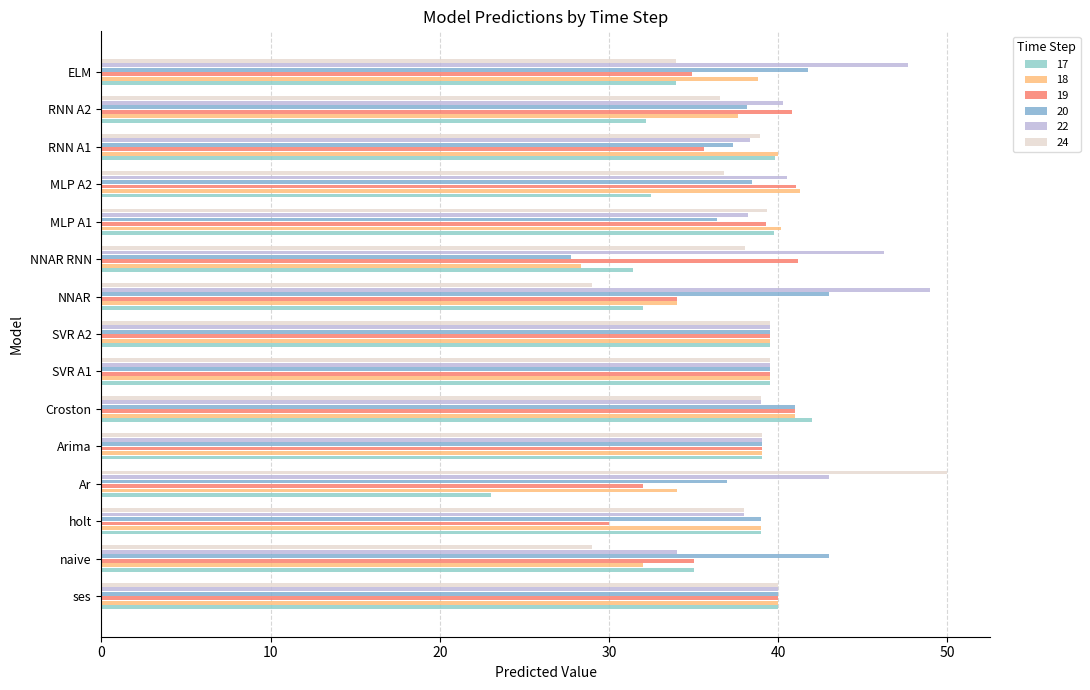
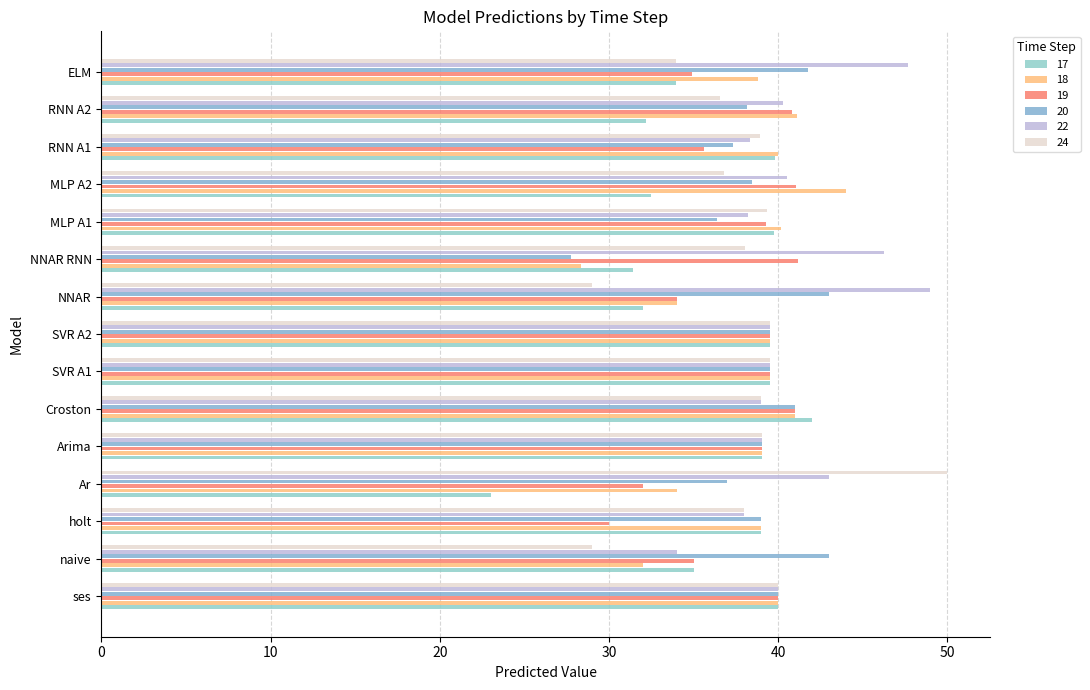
18, RNN A2: 37.6 -> 41.1
18, MLP A2: 41.3 -> 44.0
